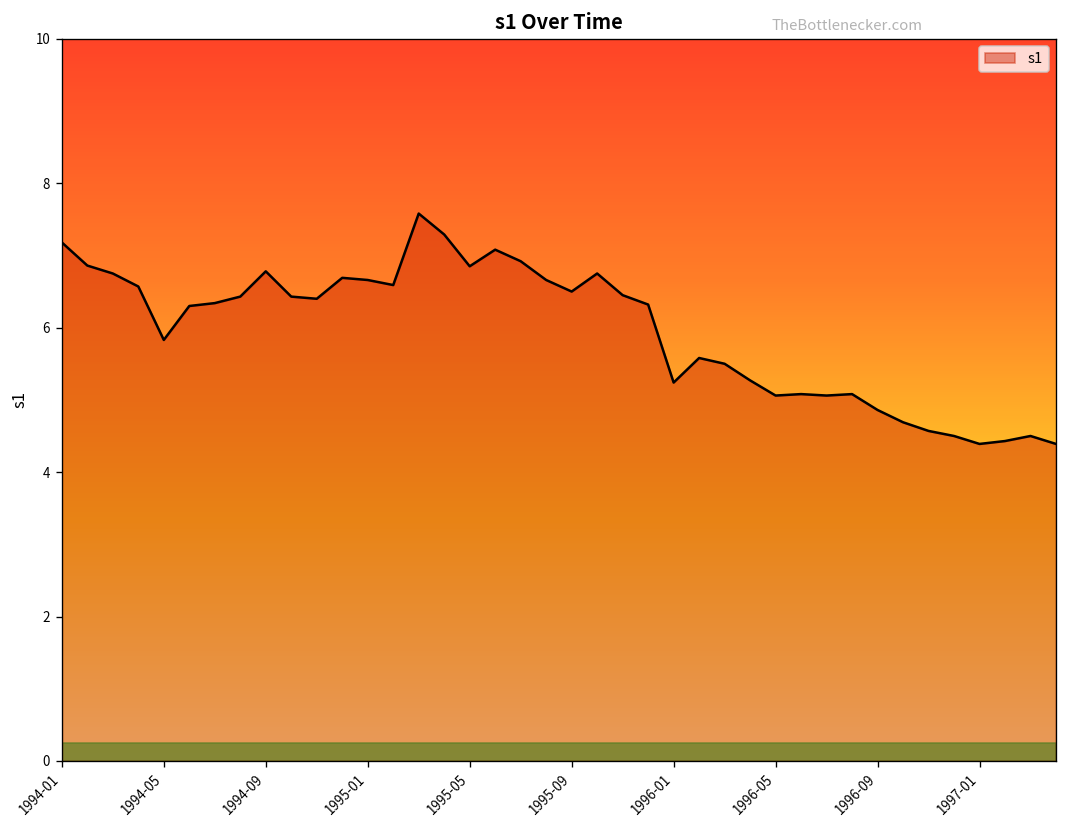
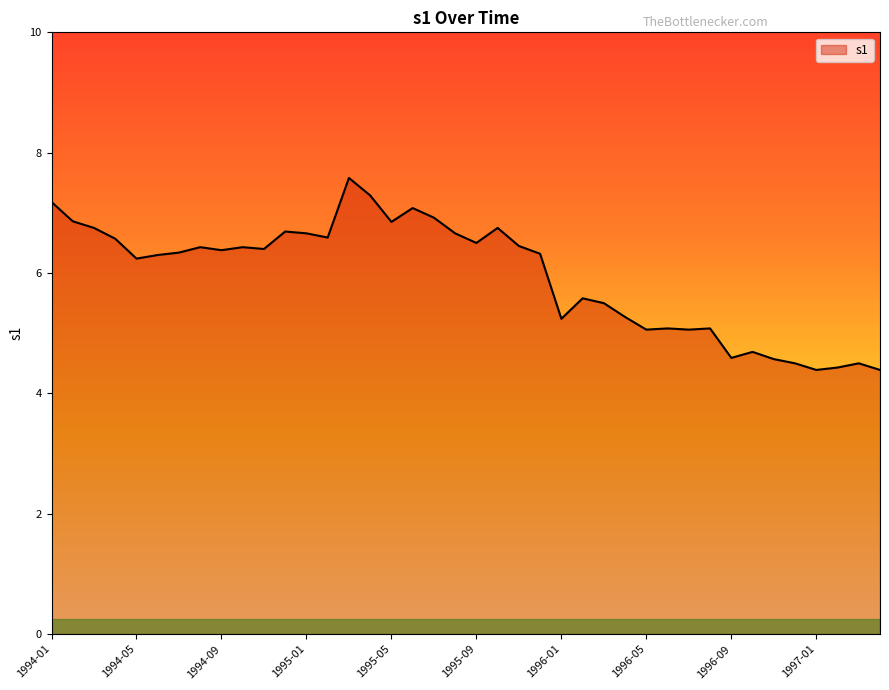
1994-05: 5.8 -> 6.2
1994-09: 6.8 -> 6.4
1996-09: 4.9 -> 4.6
